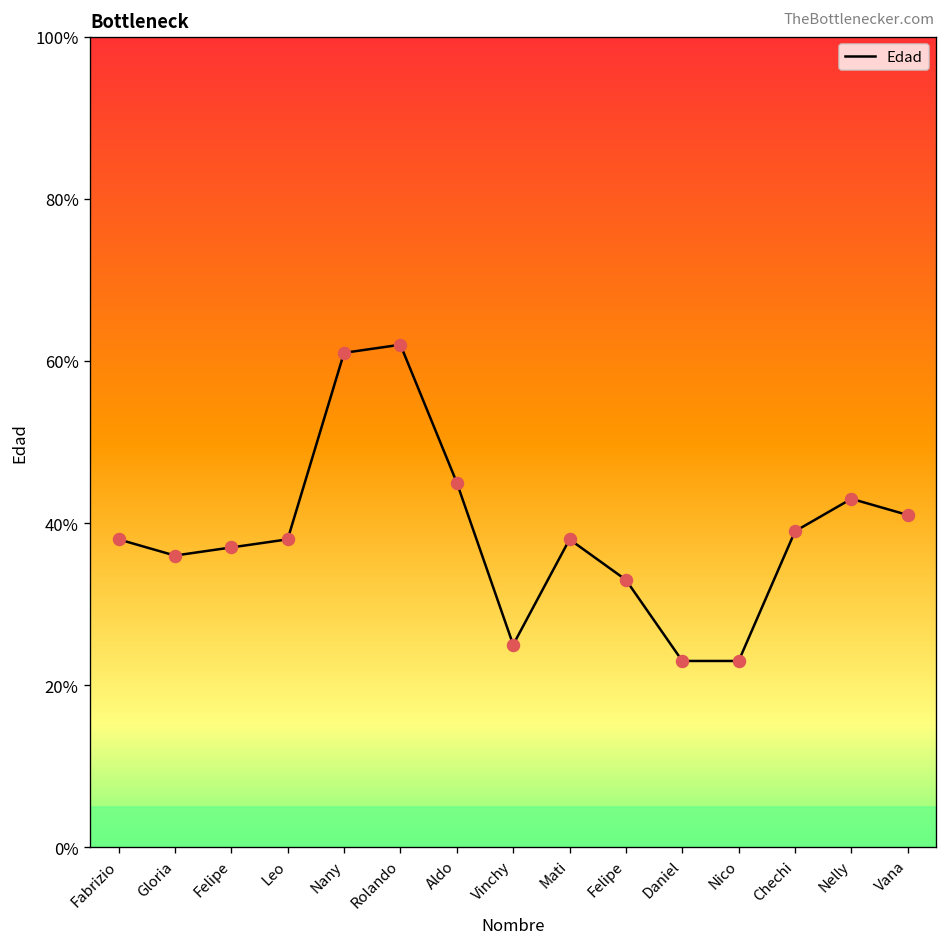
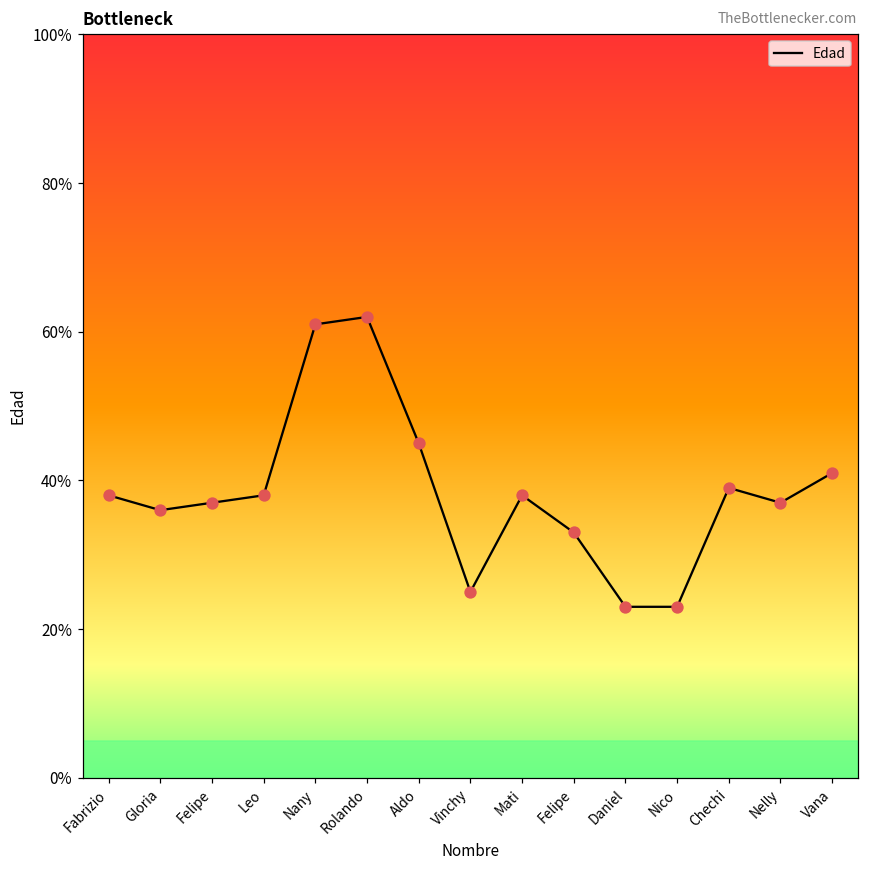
Nelly: 43% -> 37%
